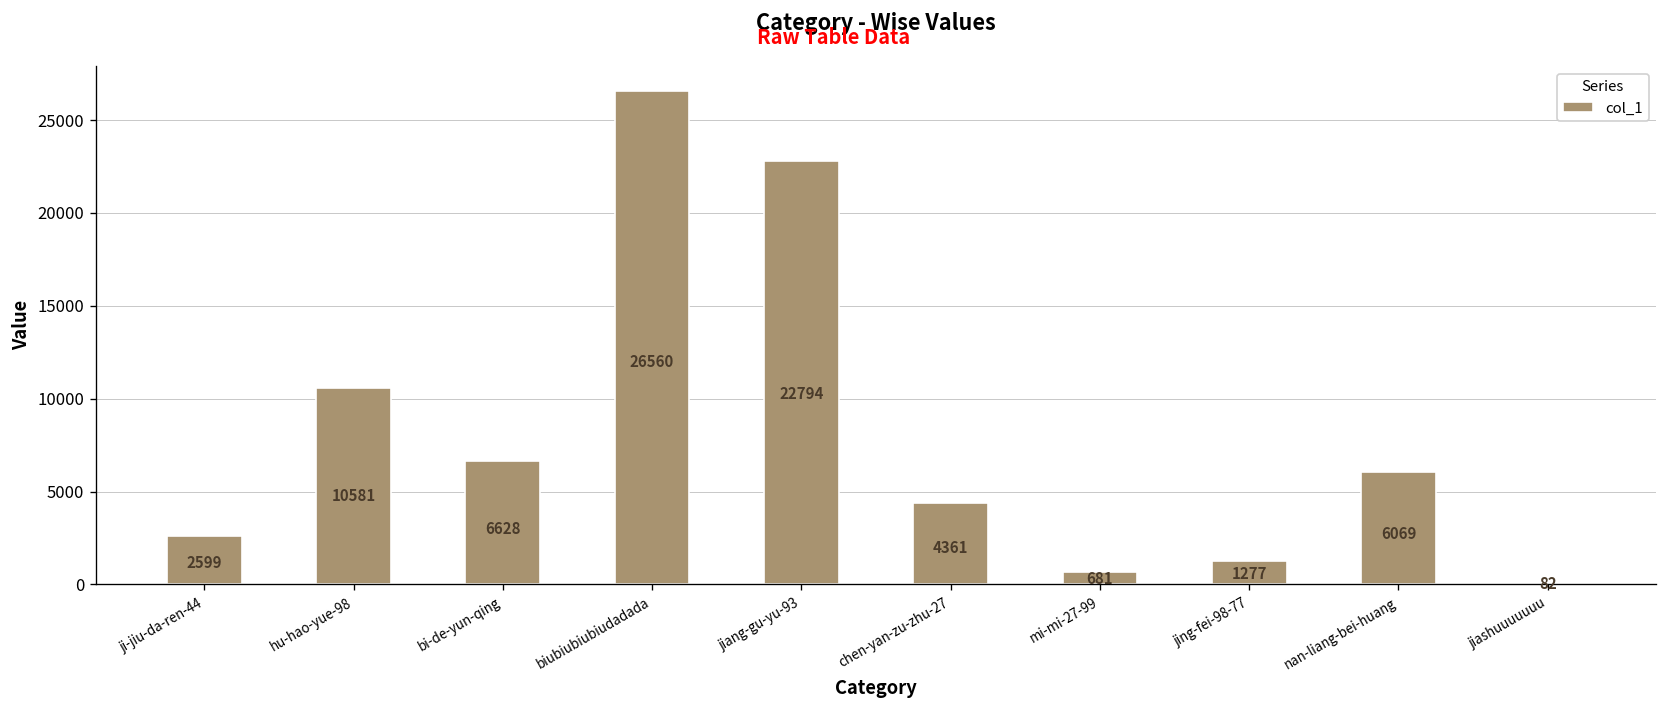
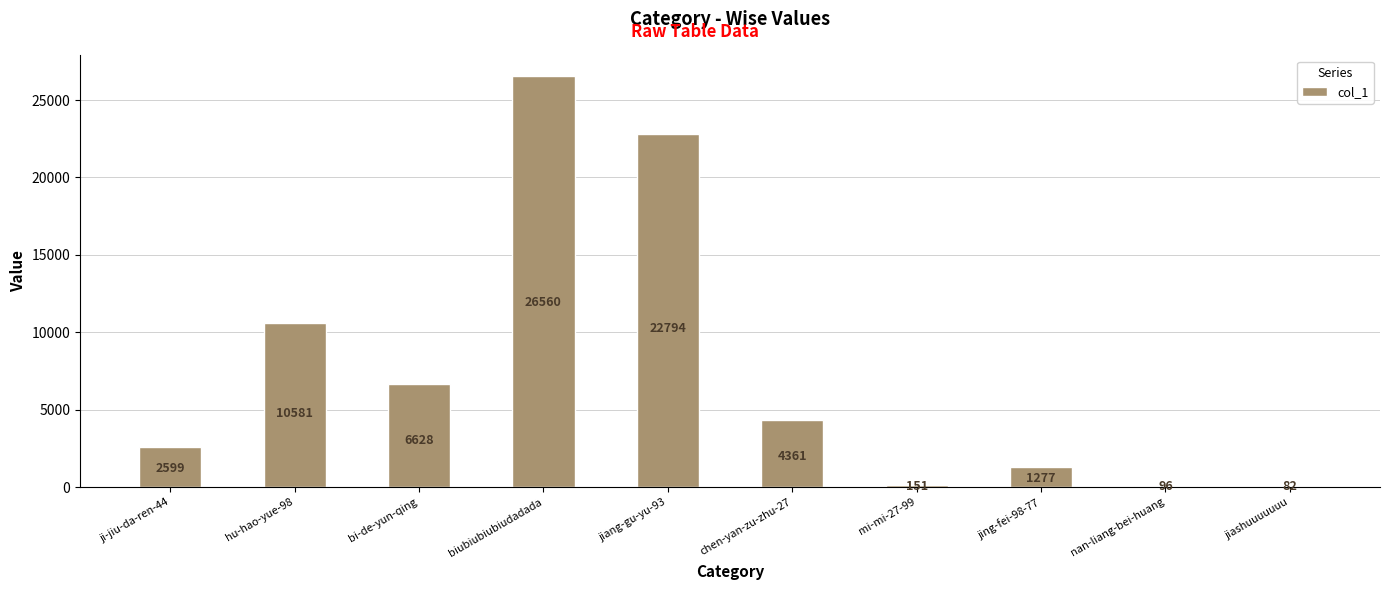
mi-mi-27-99: 681 -> 151
nan-liang-bei-huang: 6069 -> 96
